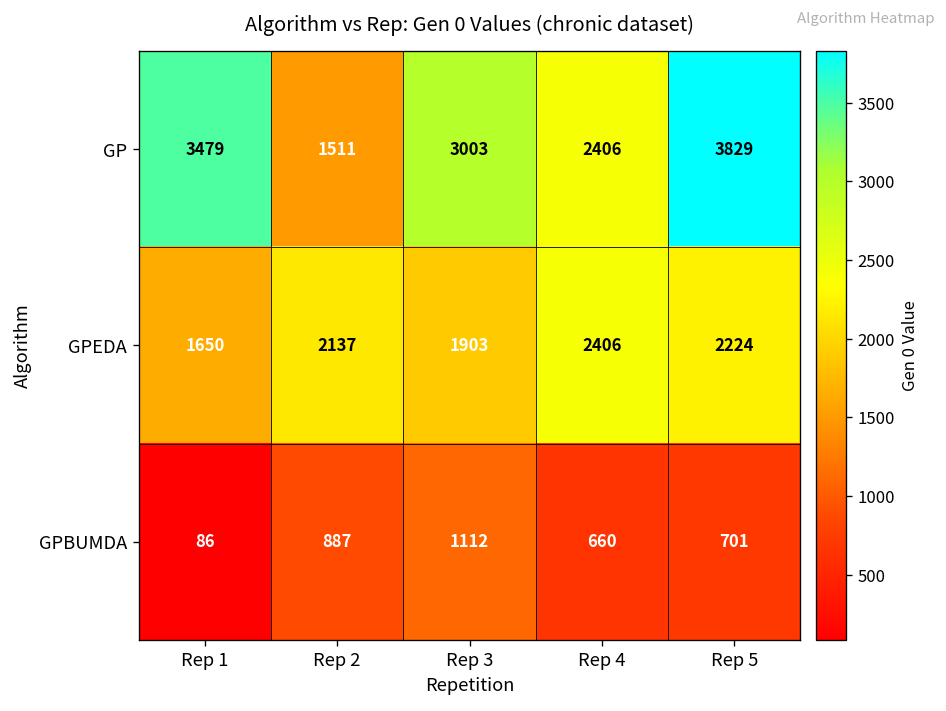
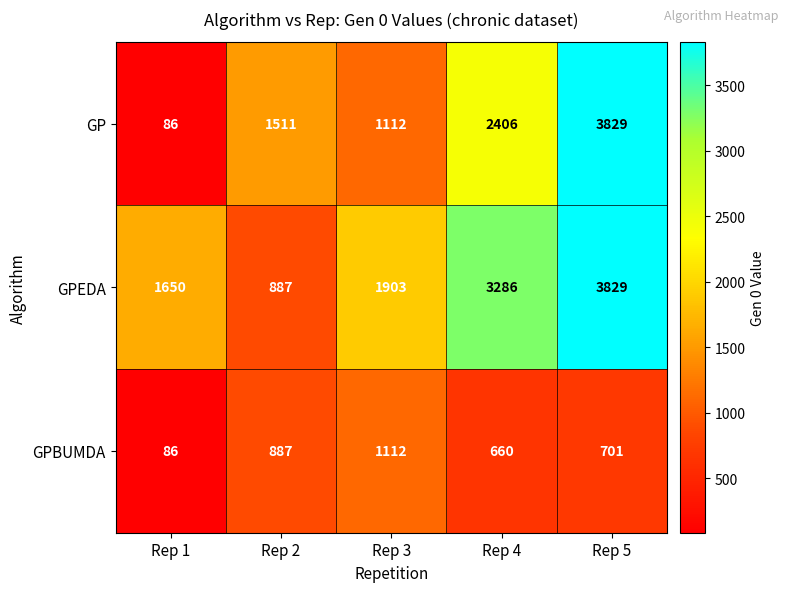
GP, Rep 1: 3479 -> 86
GP, Rep 3: 3003 -> 1112
GPEDA, Rep 2: 2137 -> 887
GPEDA, Rep 4: 2406 -> 3286
GPEDA, Rep 5: 2224 -> 3829
